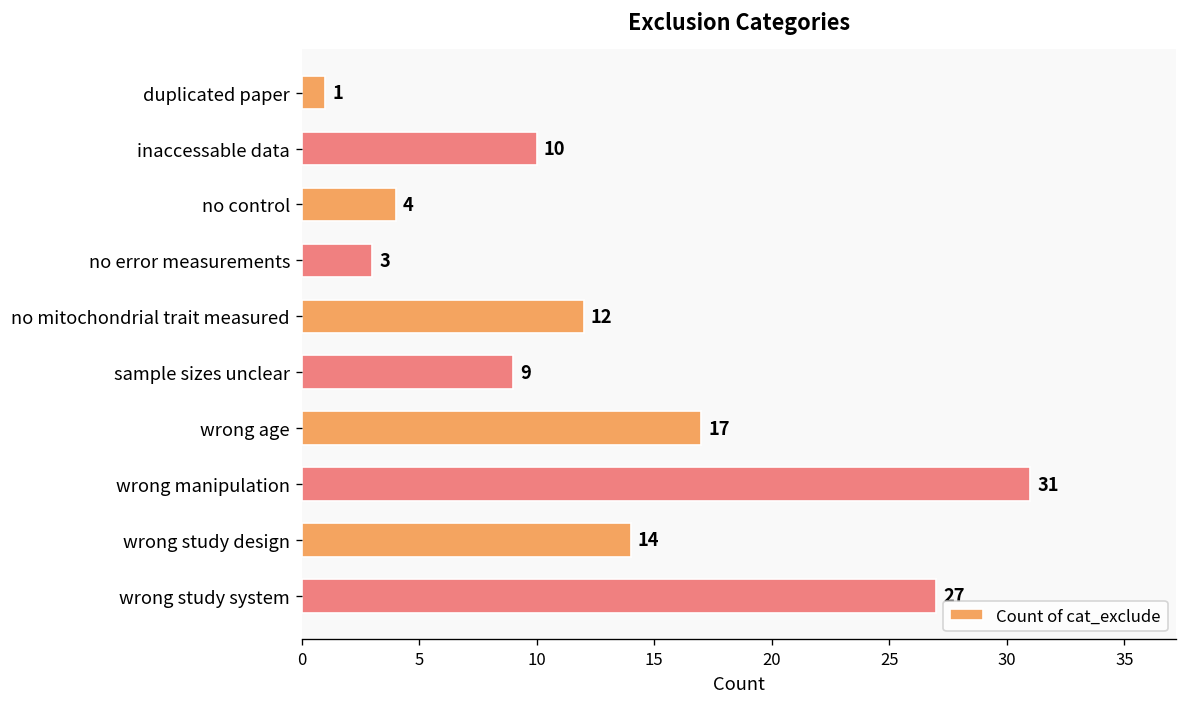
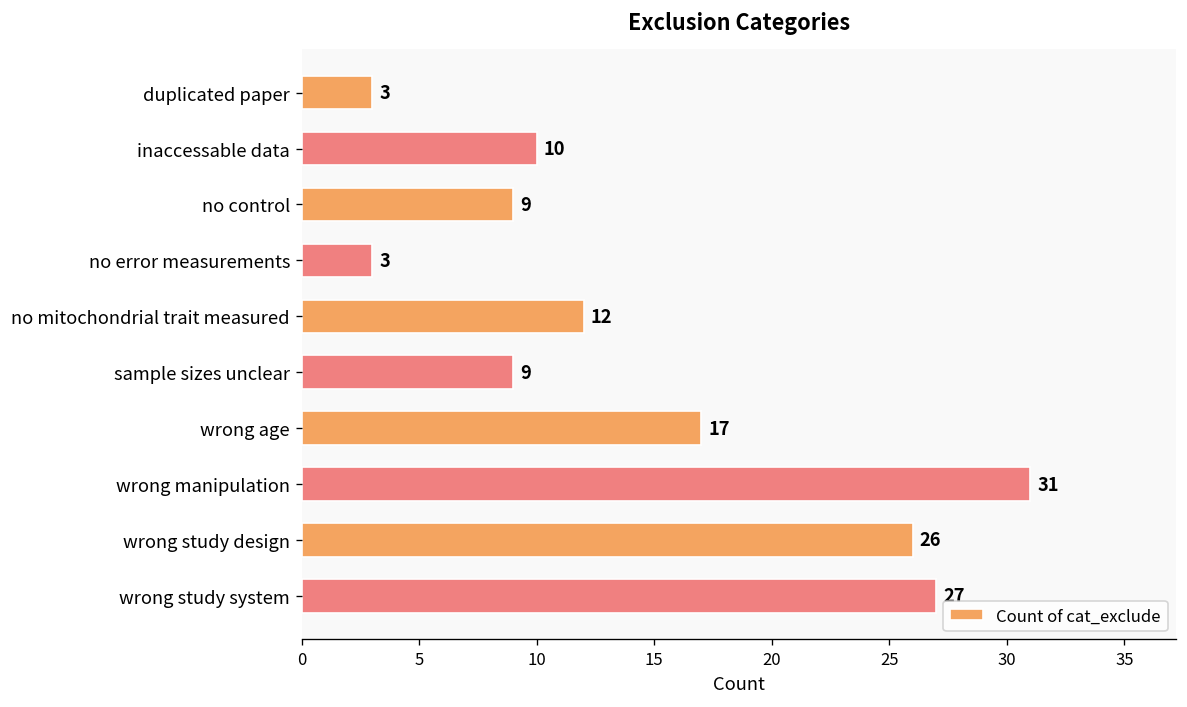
duplicated paper: 1 -> 3
no control: 4 -> 9
wrong study design: 14 -> 26
